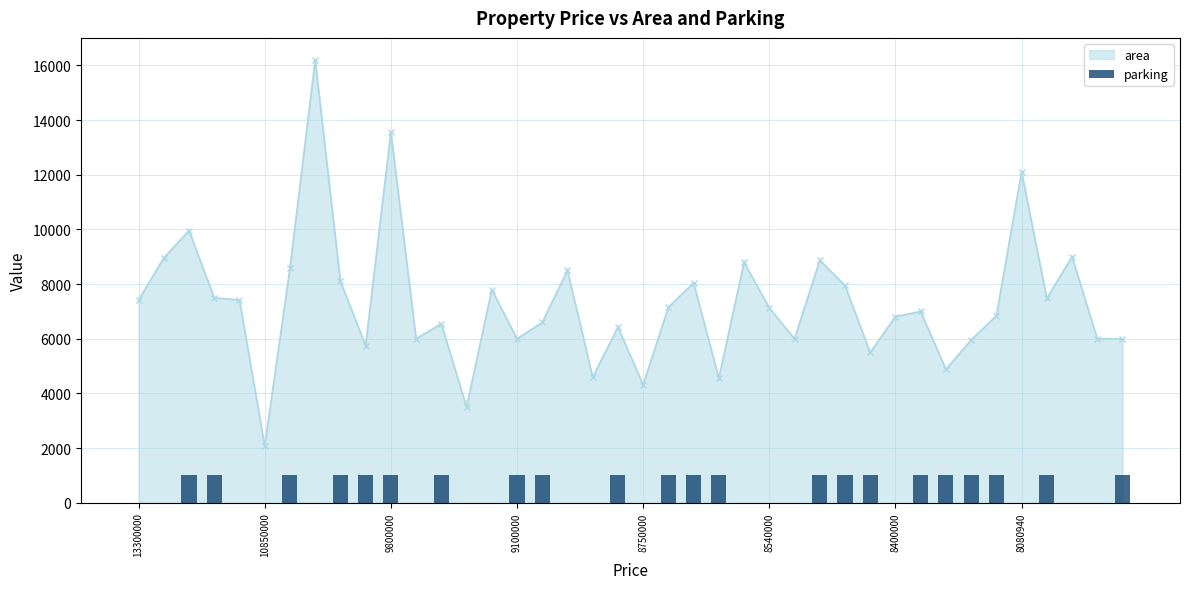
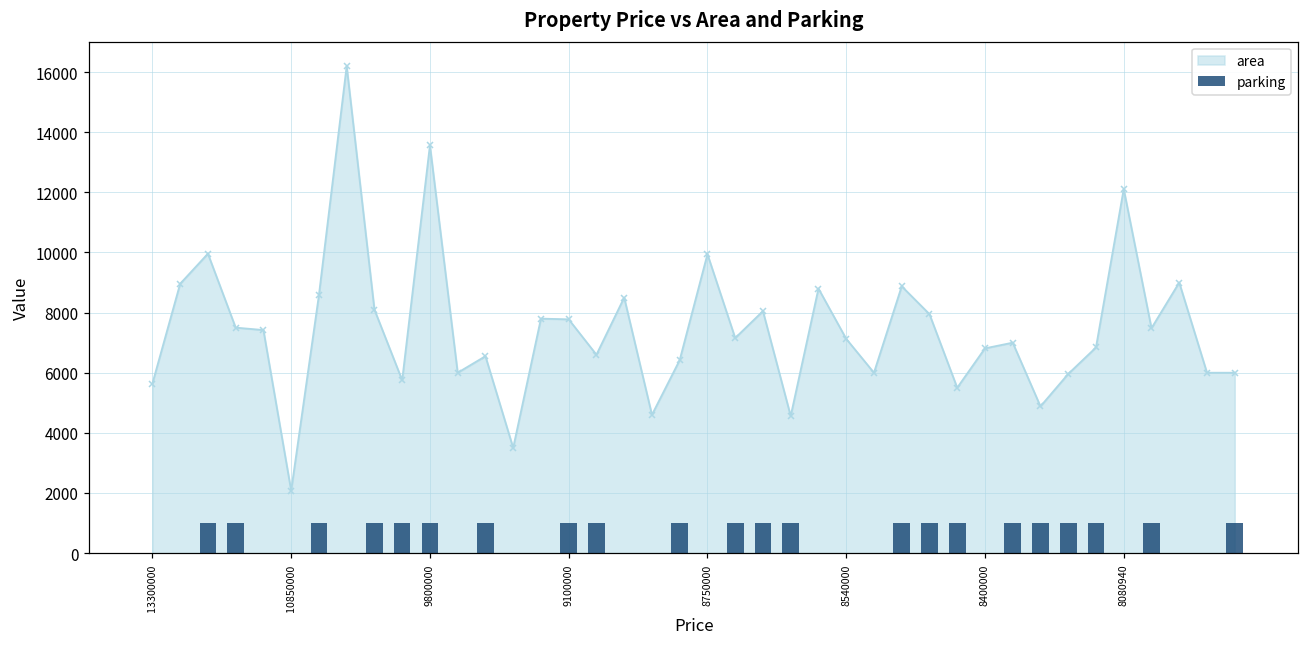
area, 13300000: 7400 -> 5600
area, 9100000: 6000 -> 7800
area, 8750000: 4300 -> 9900
